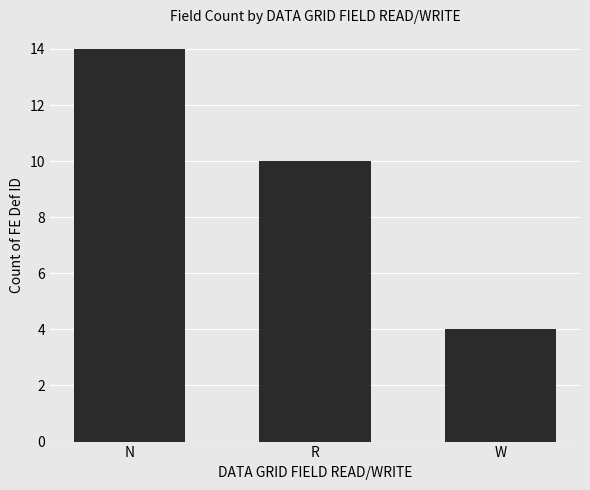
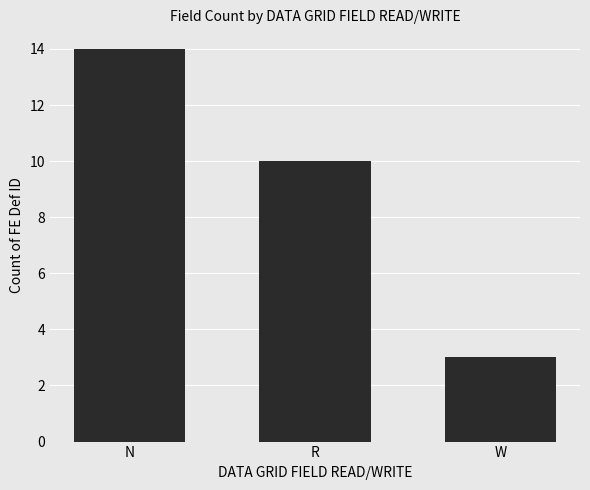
W: 4 -> 3
